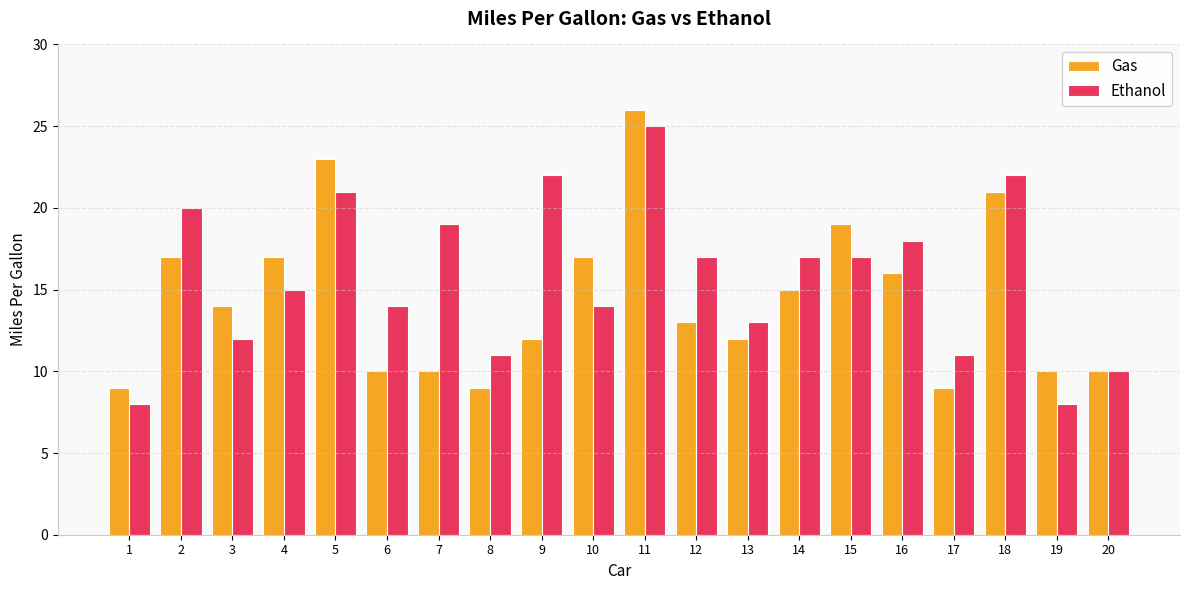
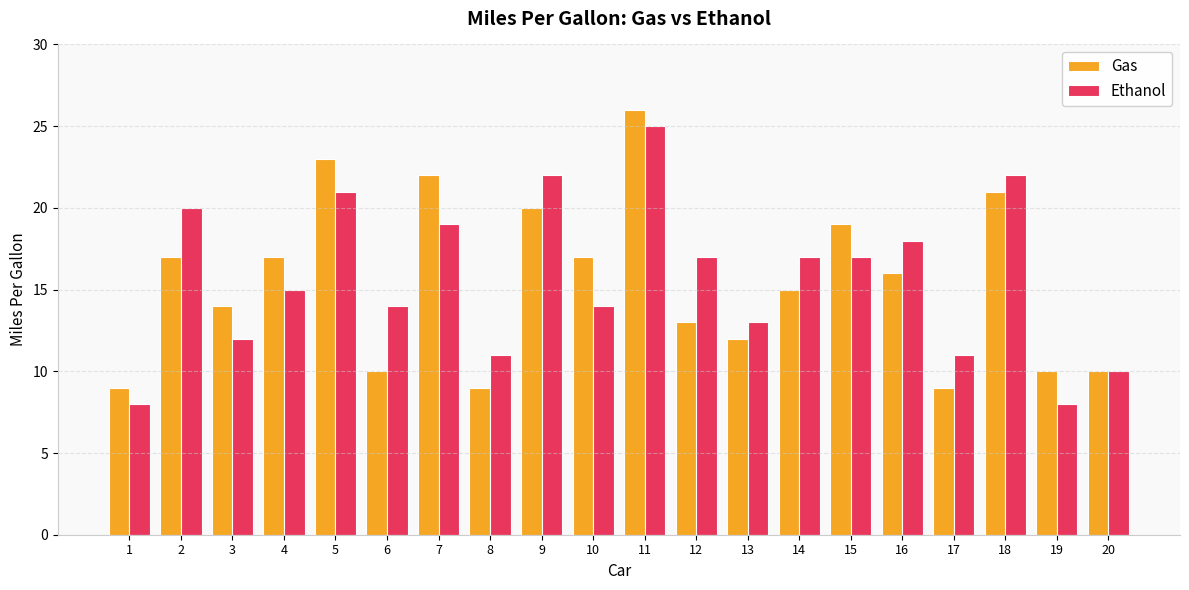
Gas, 7: 10 -> 22
Gas, 9: 12 -> 20
